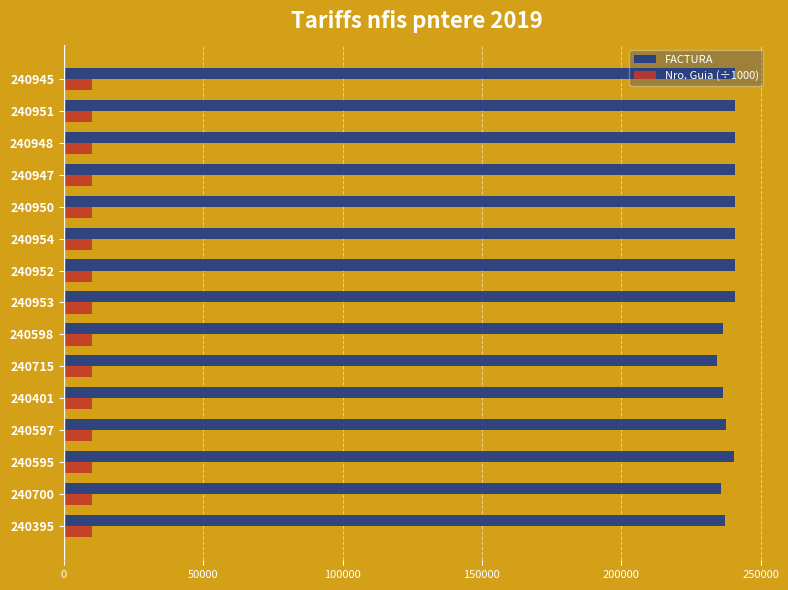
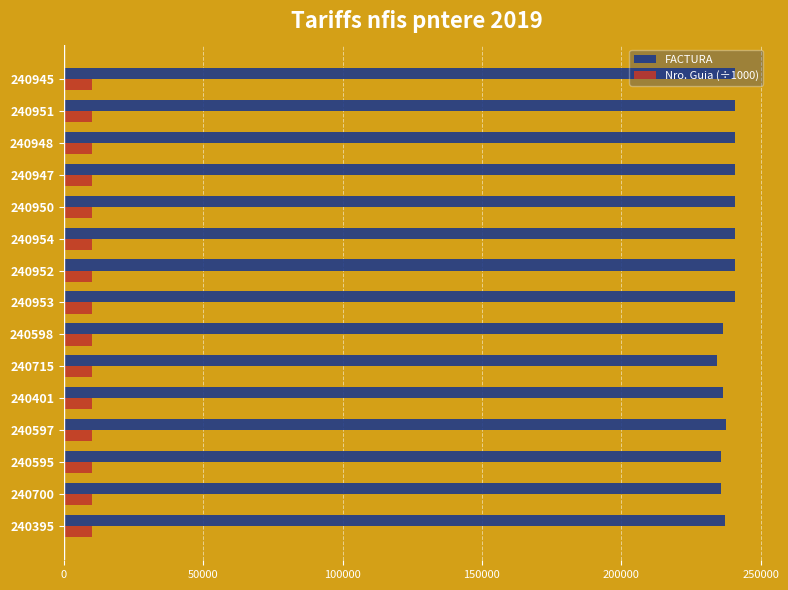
FACTURA, 240595: 241000 -> 236000
